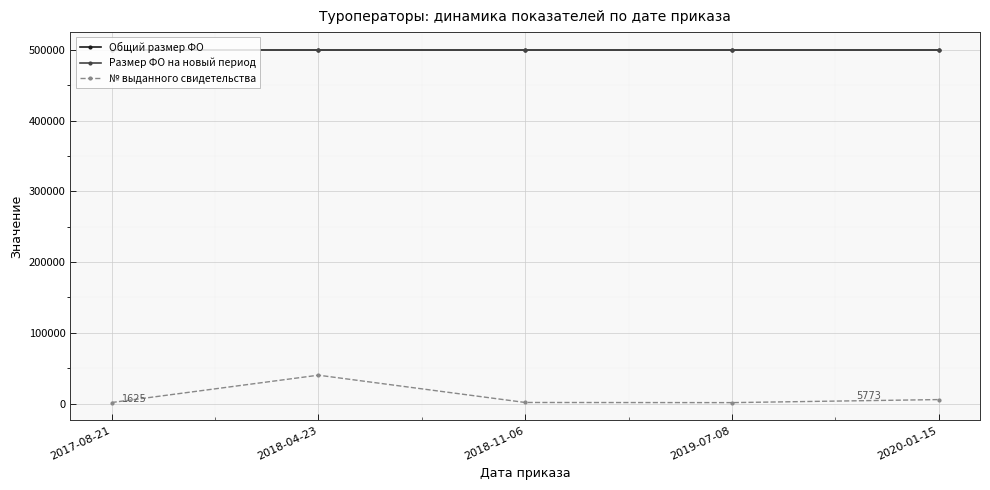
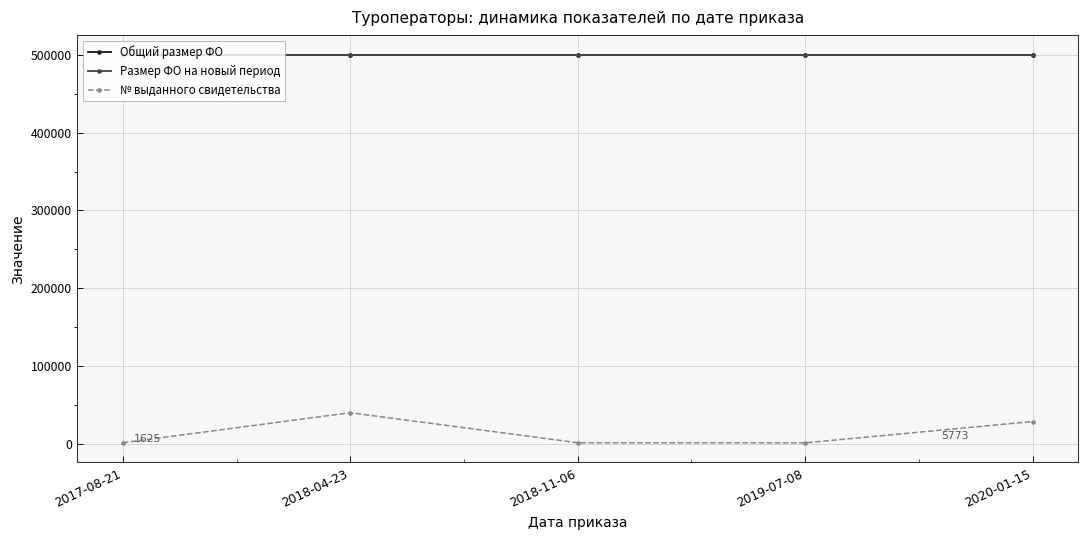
№ выданного свидетельства, 2020-01-15: 10000 -> 30000
